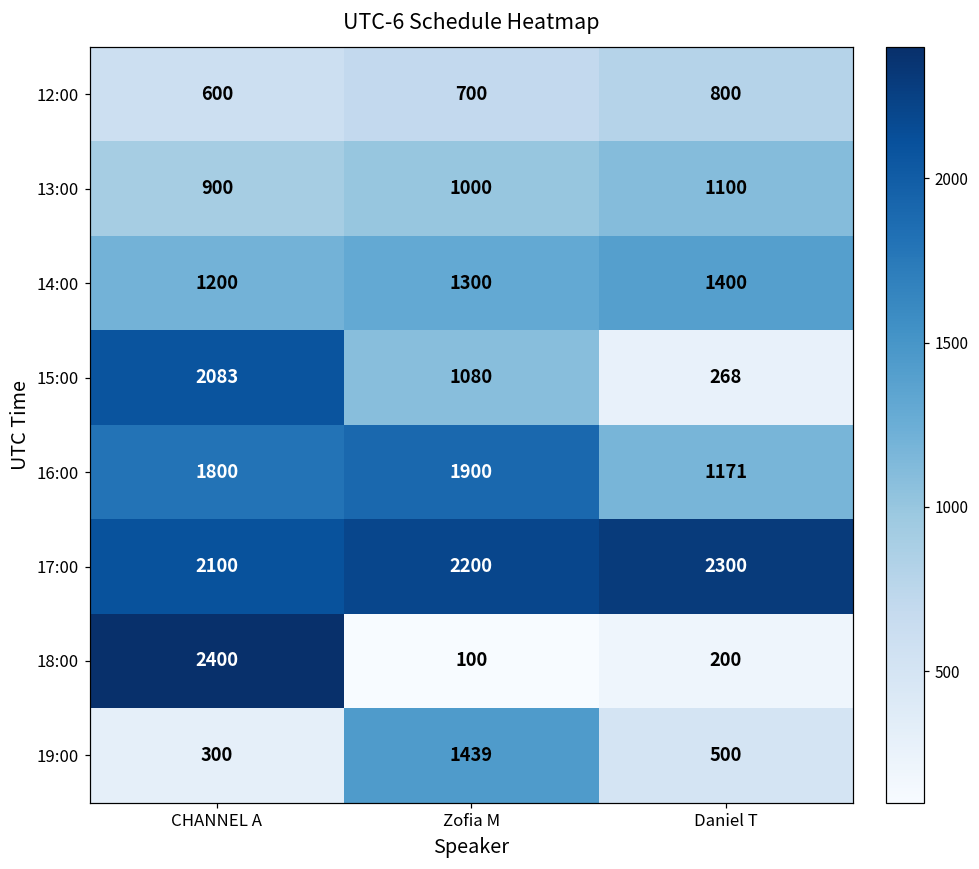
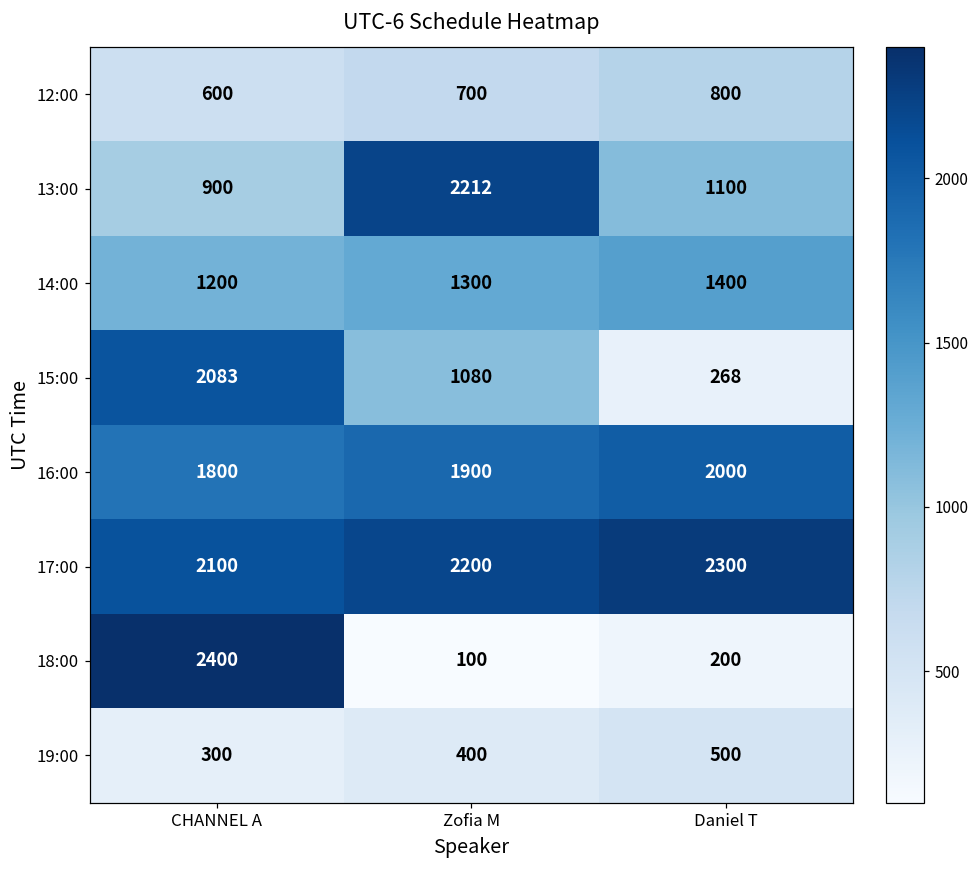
13:00, Zofia M: 1000 -> 2212
16:00, Daniel T: 1171 -> 2000
19:00, Zofia M: 1439 -> 400
